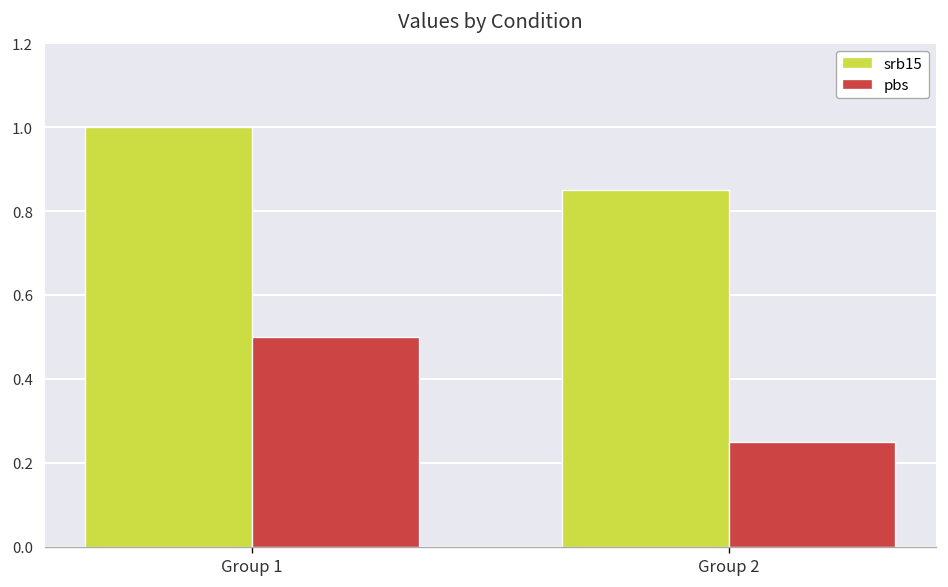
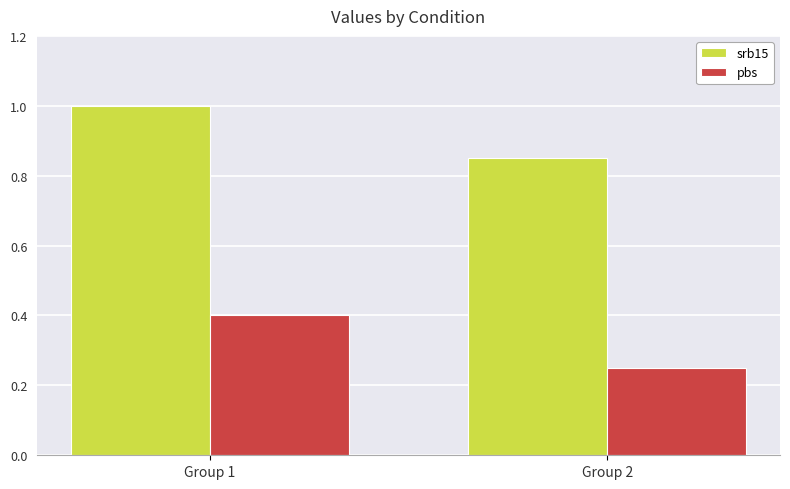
pbs, Group 1: 0.5 -> 0.4
